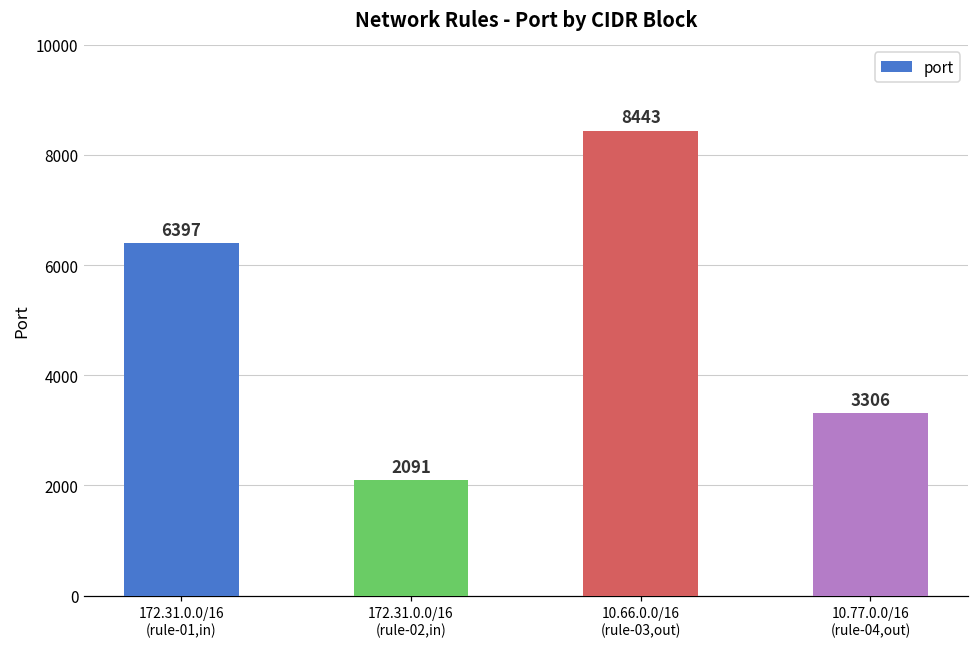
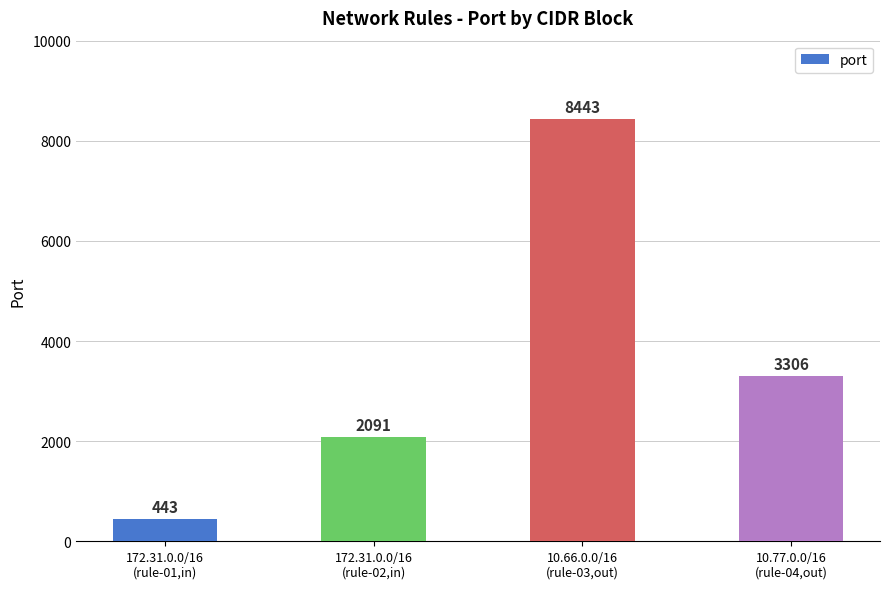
172.31.0.0/16 (rule-01,in): 6397 -> 443
